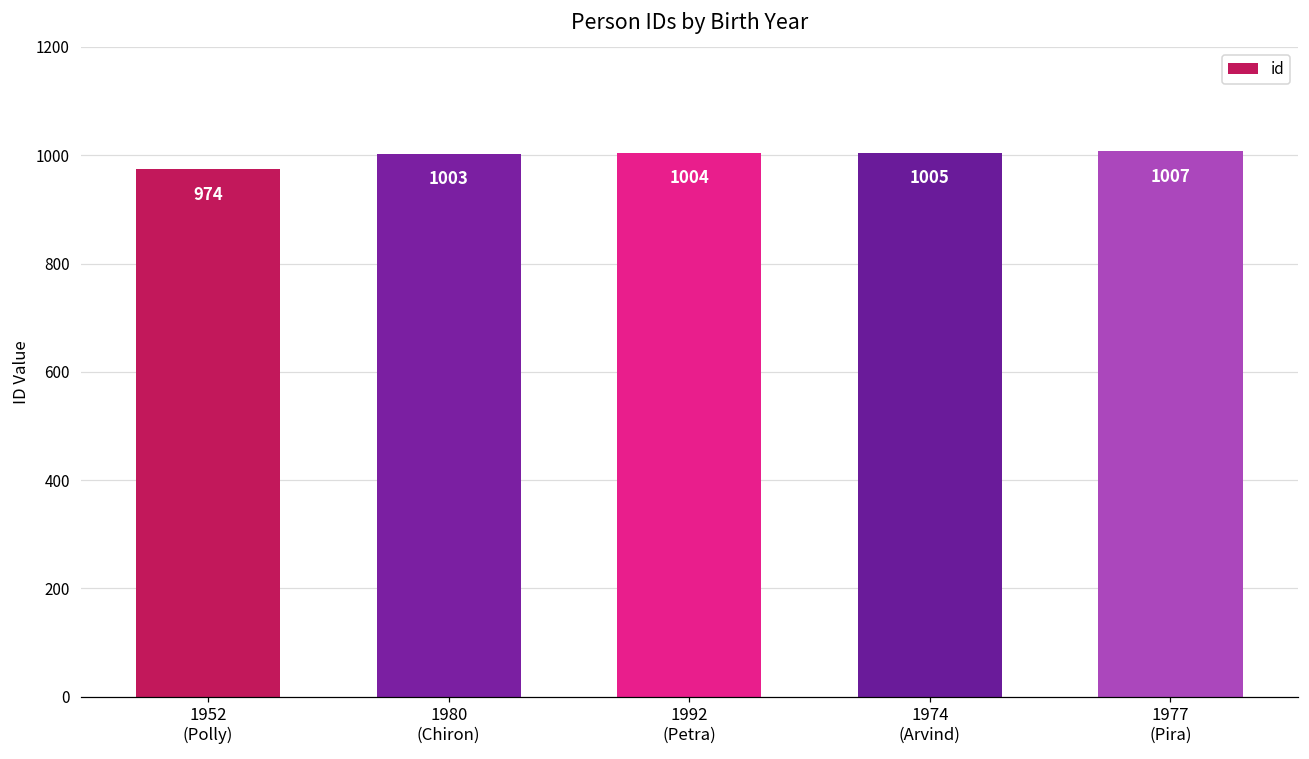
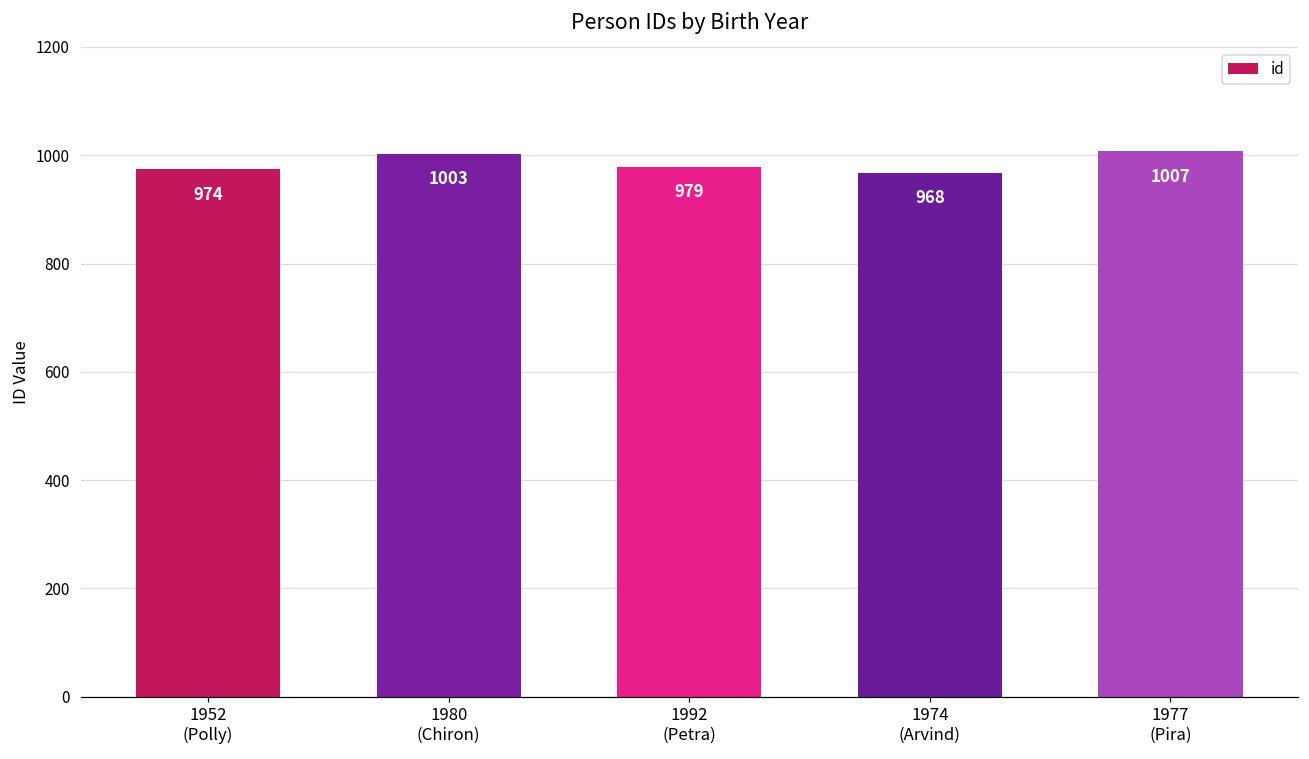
1992 (Petra): 1004 -> 979
1974 (Arvind): 1005 -> 968
